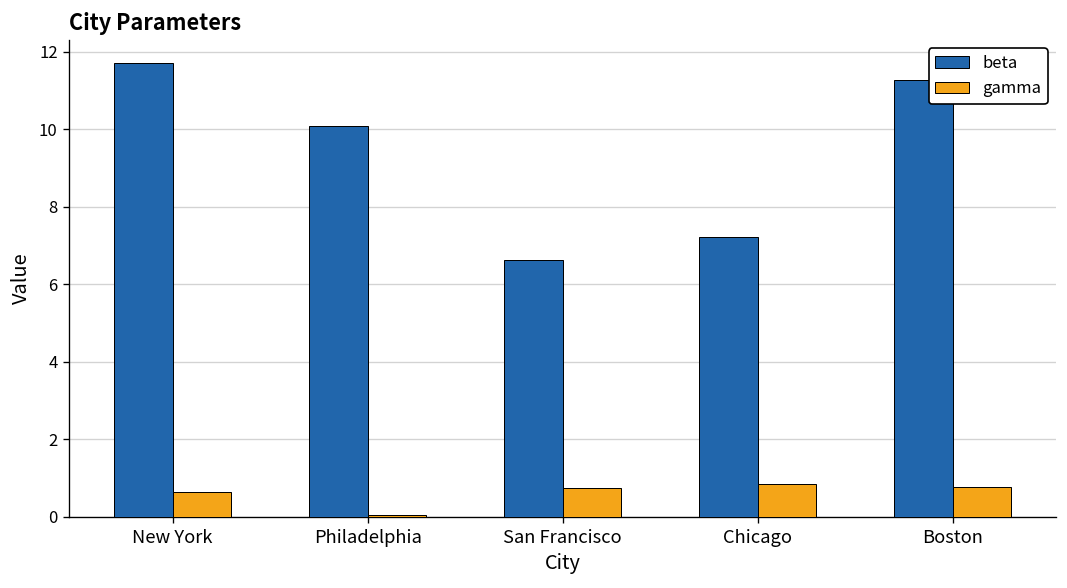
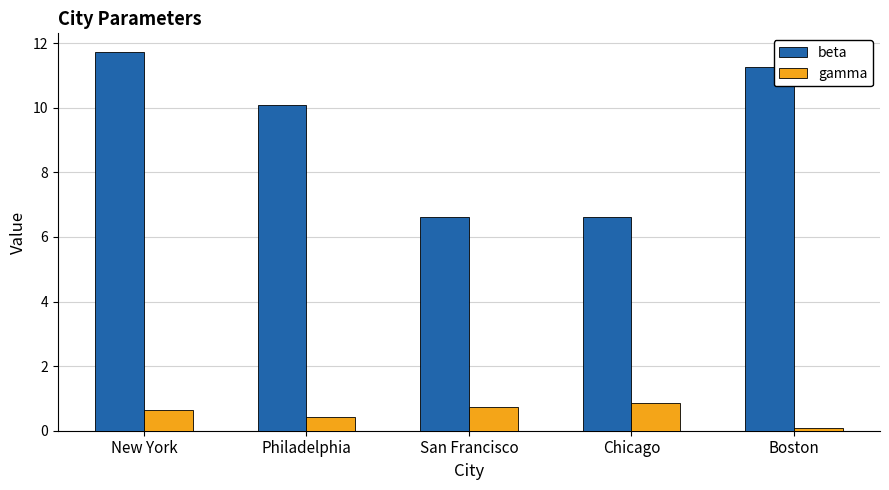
gamma, Philadelphia: 0.0 -> 0.4
beta, Chicago: 7.2 -> 6.6
gamma, Boston: 0.8 -> 0.1
